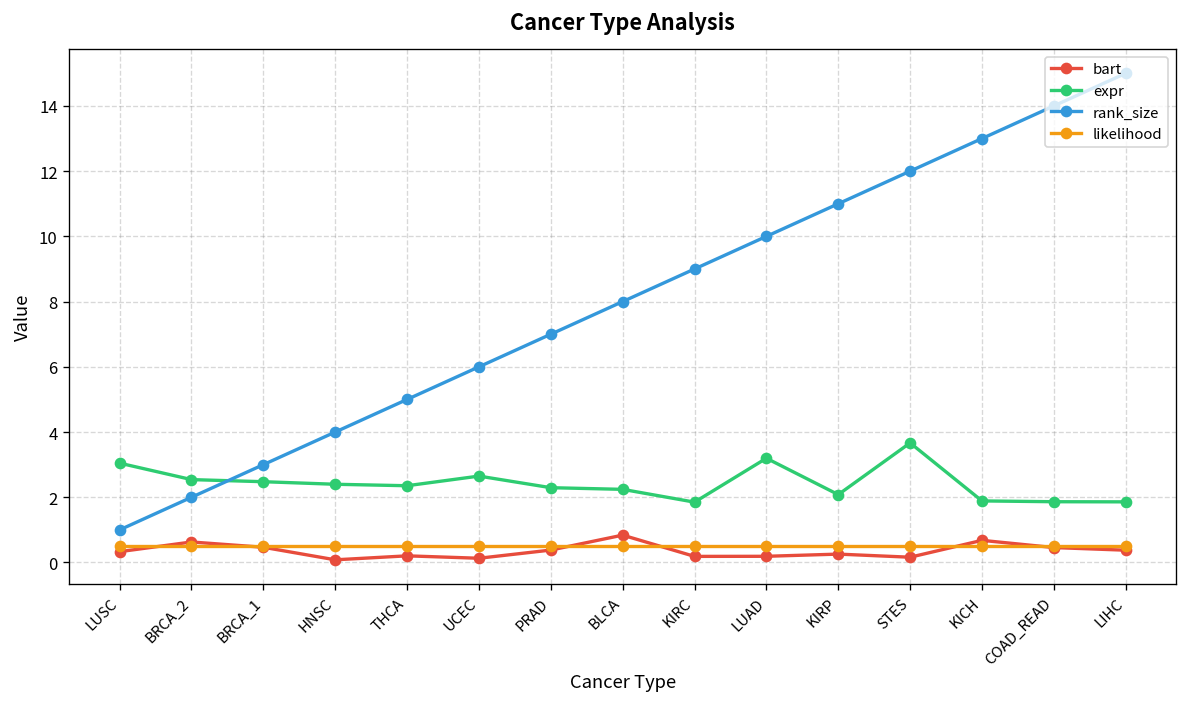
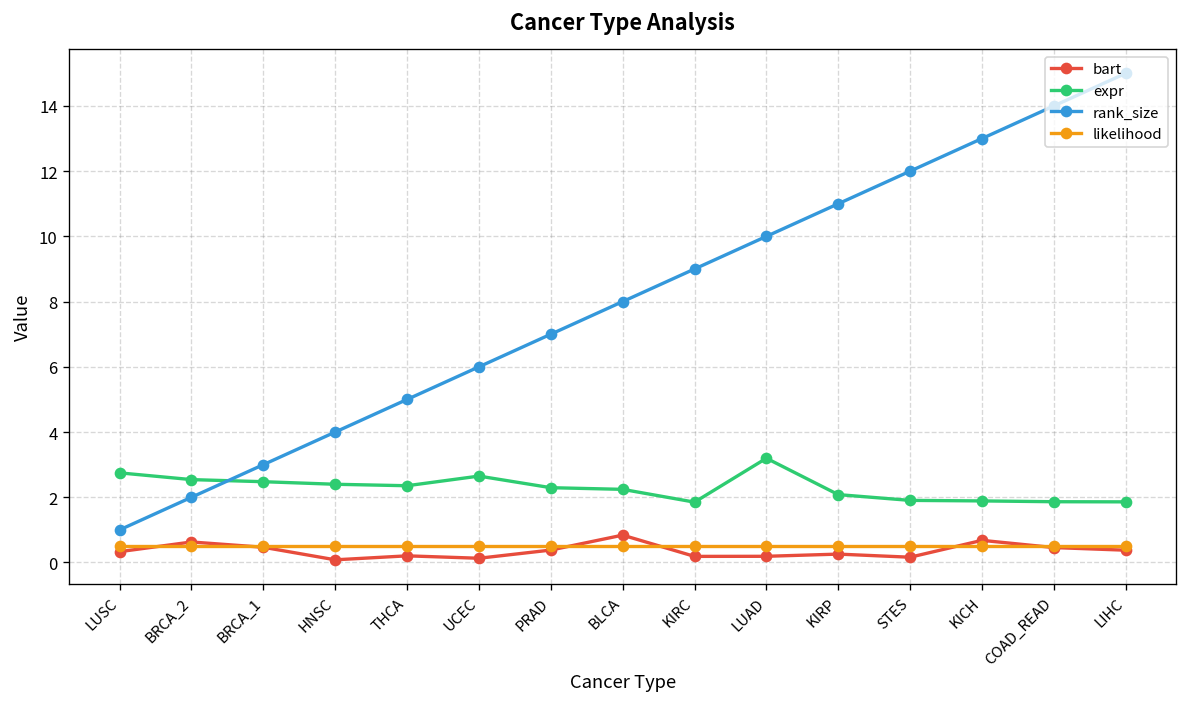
expr, LUSC: 3.0 -> 2.7
expr, STES: 3.7 -> 1.9
